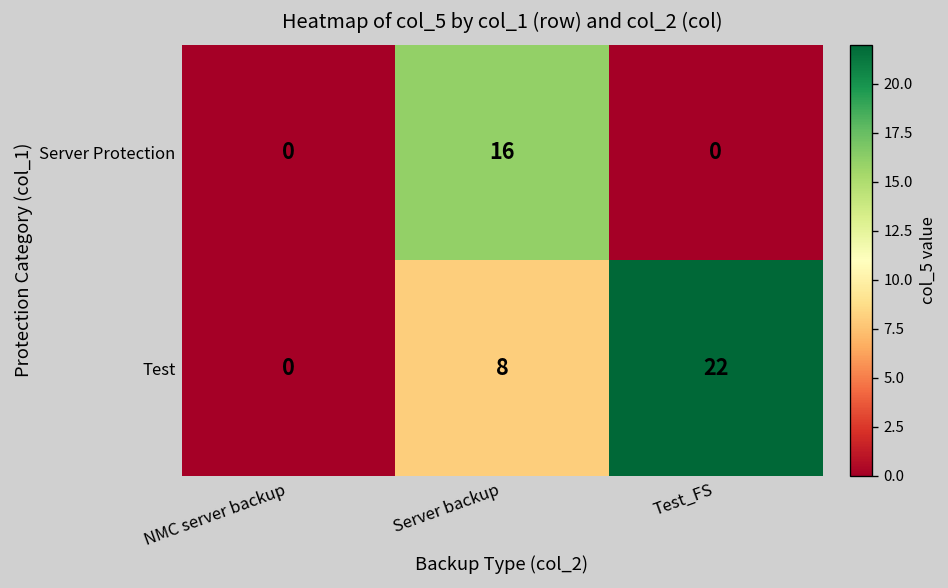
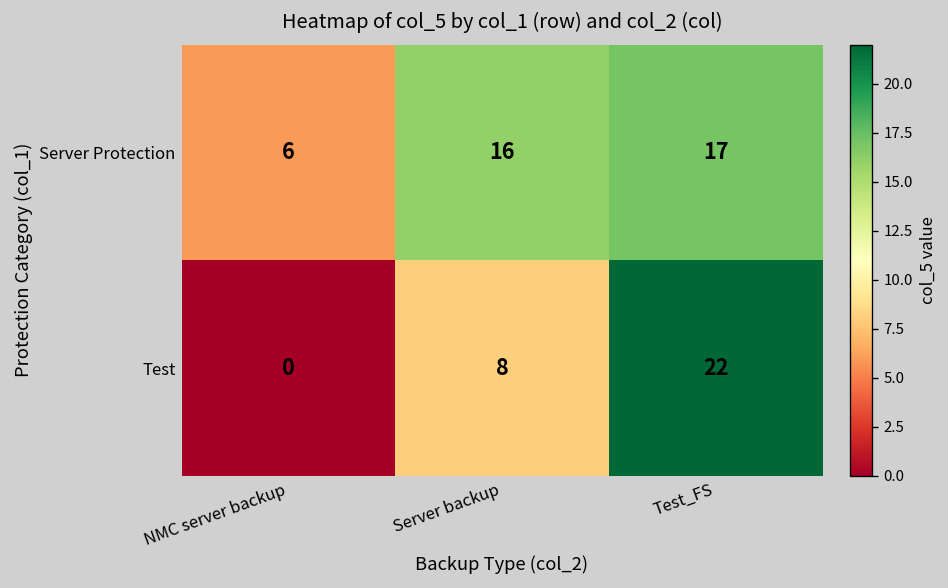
Server Protection, NMC server backup: 0 -> 6
Server Protection, Test_FS: 0 -> 17
